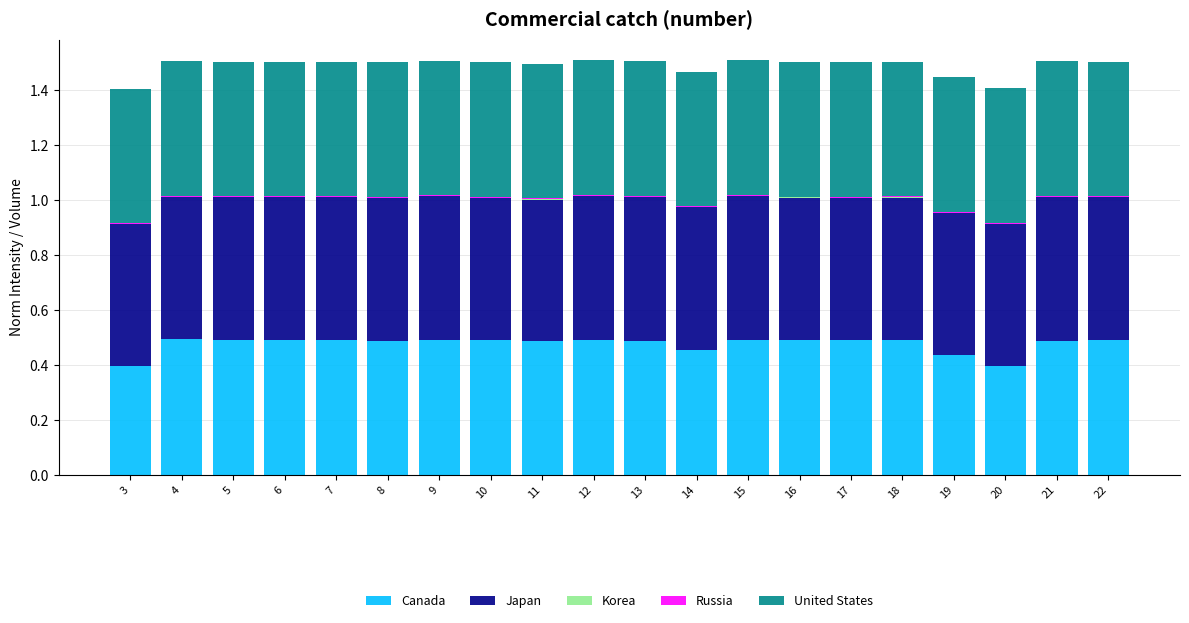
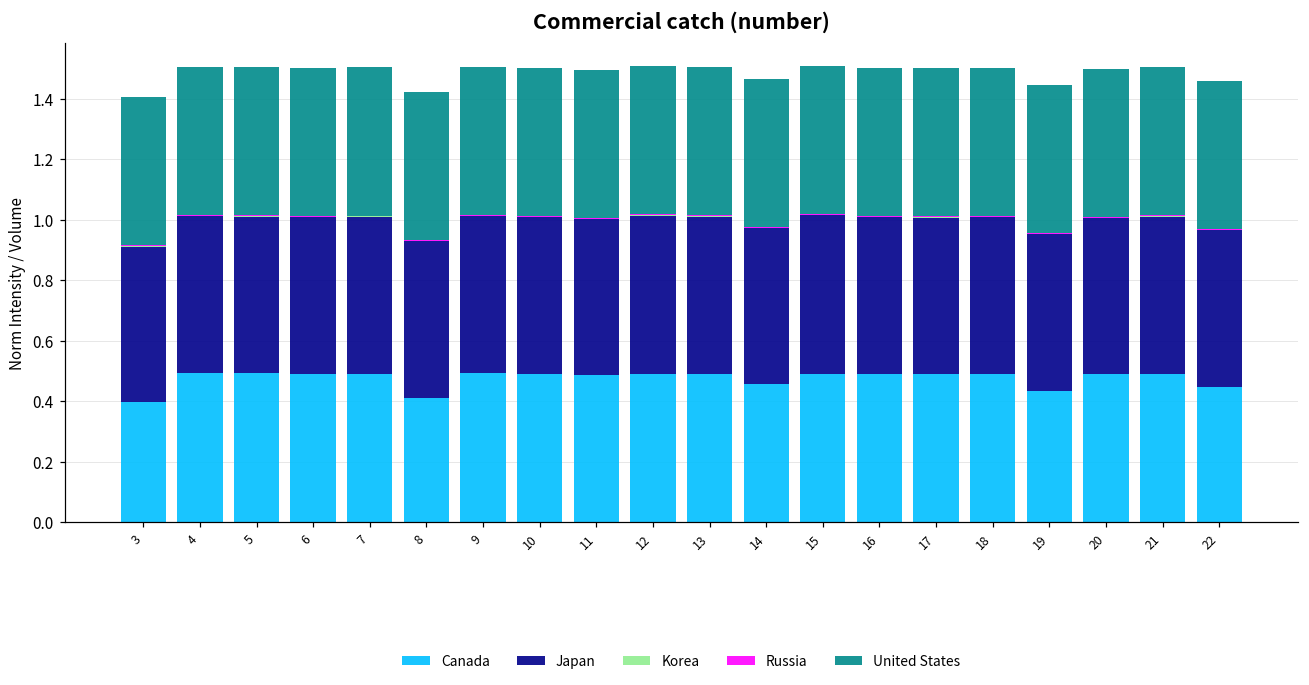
Canada, 8: 0.49 -> 0.41
Canada, 20: 0.40 -> 0.49
Canada, 22: 0.49 -> 0.45
